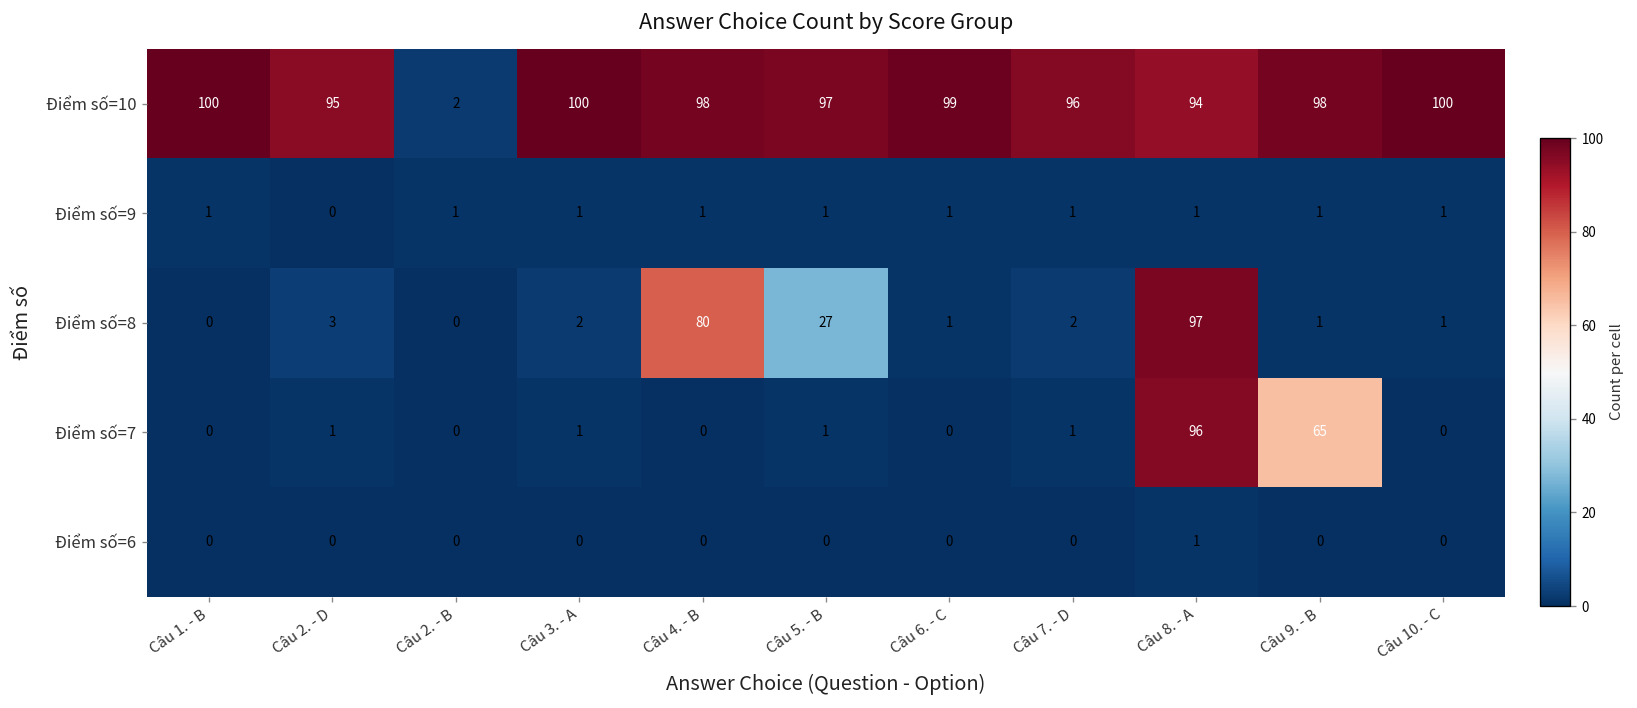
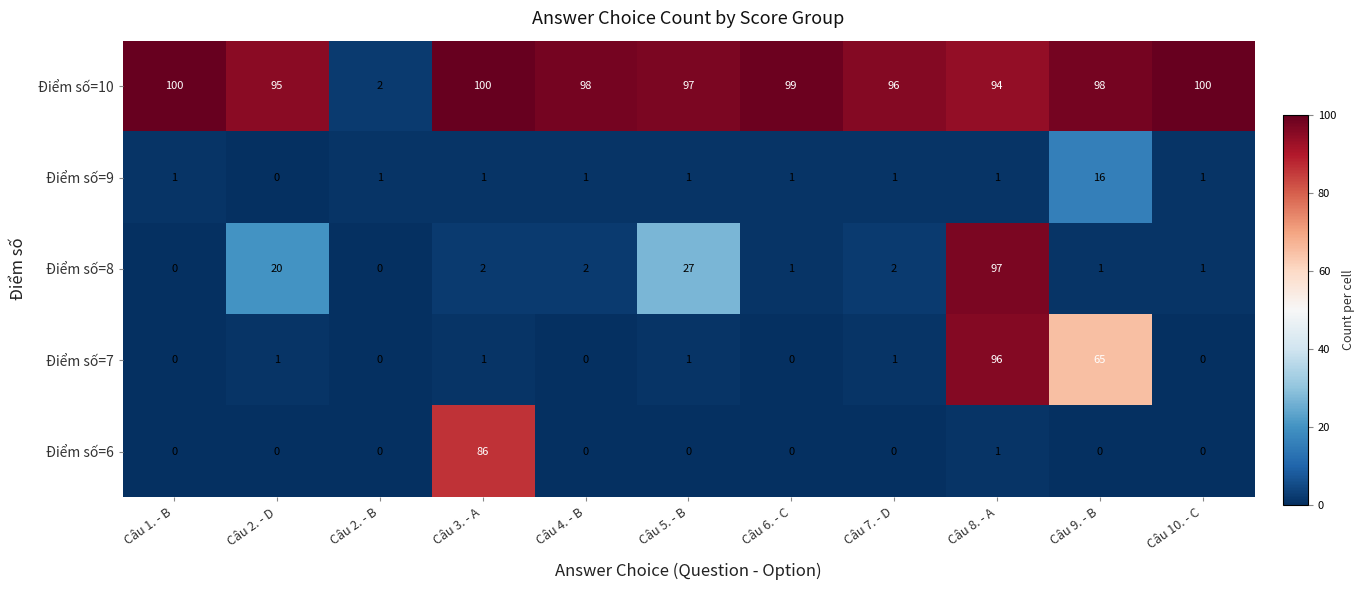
Điểm số=9, Câu 9. - B: 1 -> 16
Điểm số=8, Câu 2. - D: 3 -> 20
Điểm số=8, Câu 4. - B: 80 -> 2
Điểm số=6, Câu 3. - A: 0 -> 86
